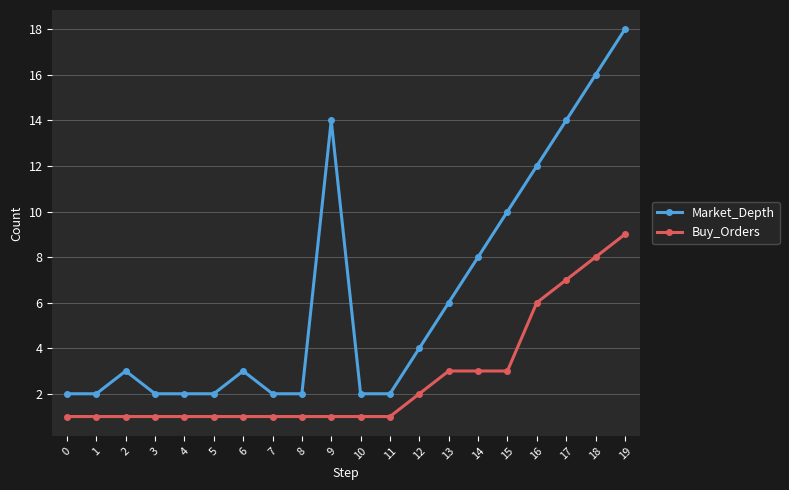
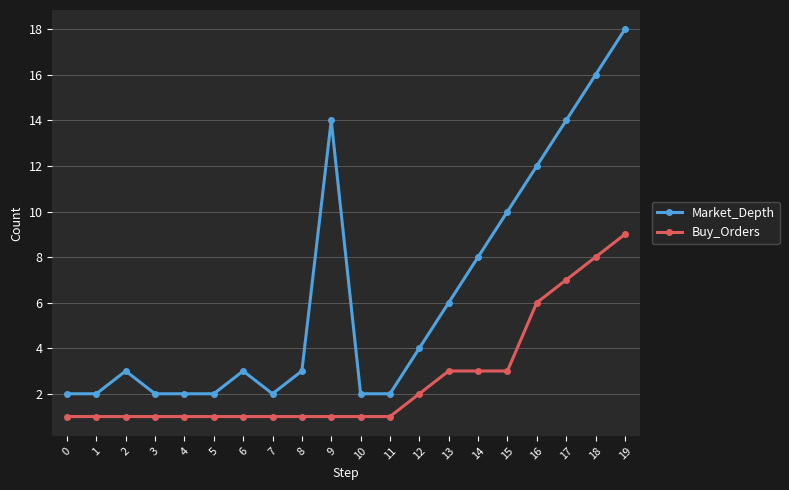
Market_Depth, 8: 2 -> 3
